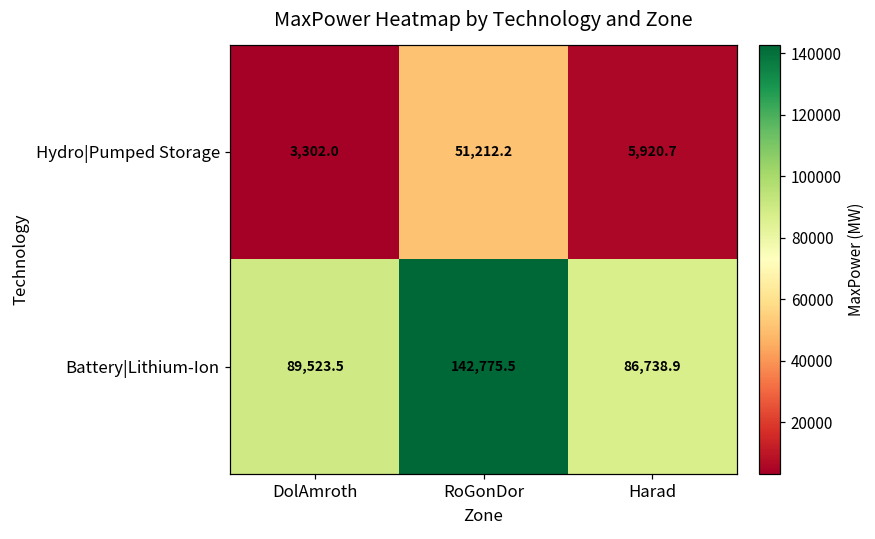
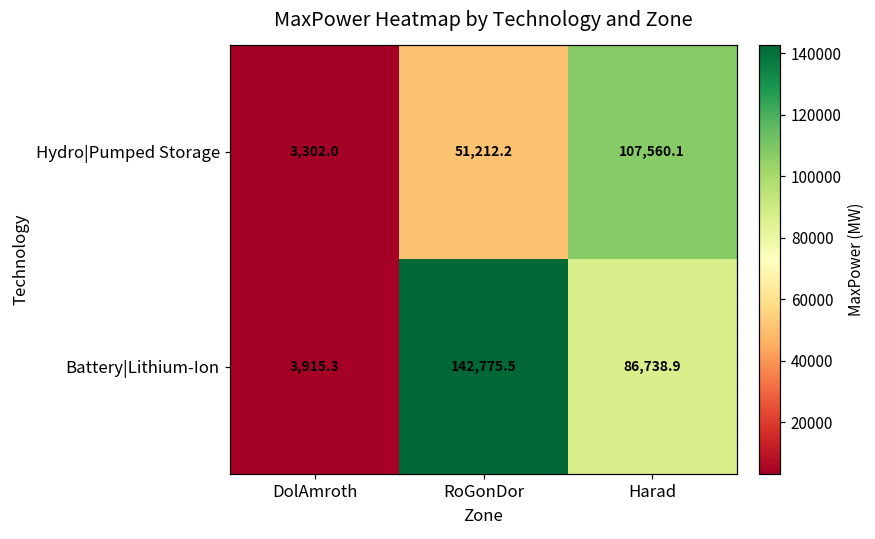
Hydro|Pumped Storage, Harad: 5,920.7 -> 107,560.1
Battery|Lithium-Ion, DolAmroth: 89,523.5 -> 3,915.3
